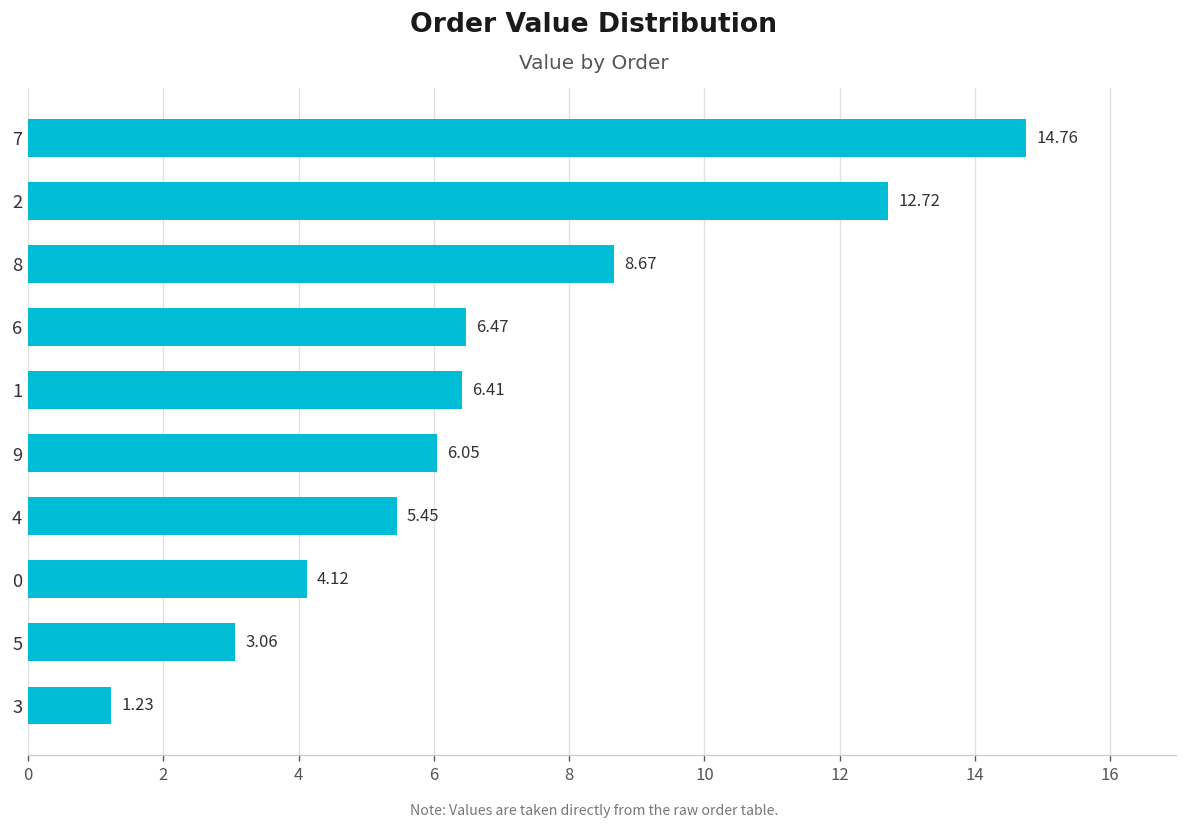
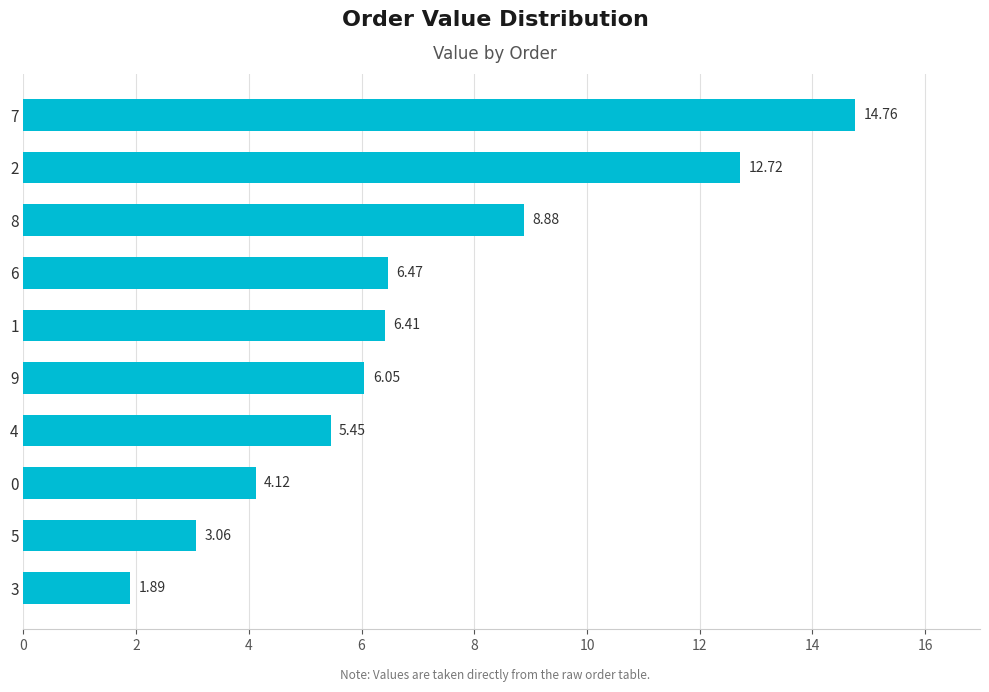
8: 8.67 -> 8.88
3: 1.23 -> 1.89
